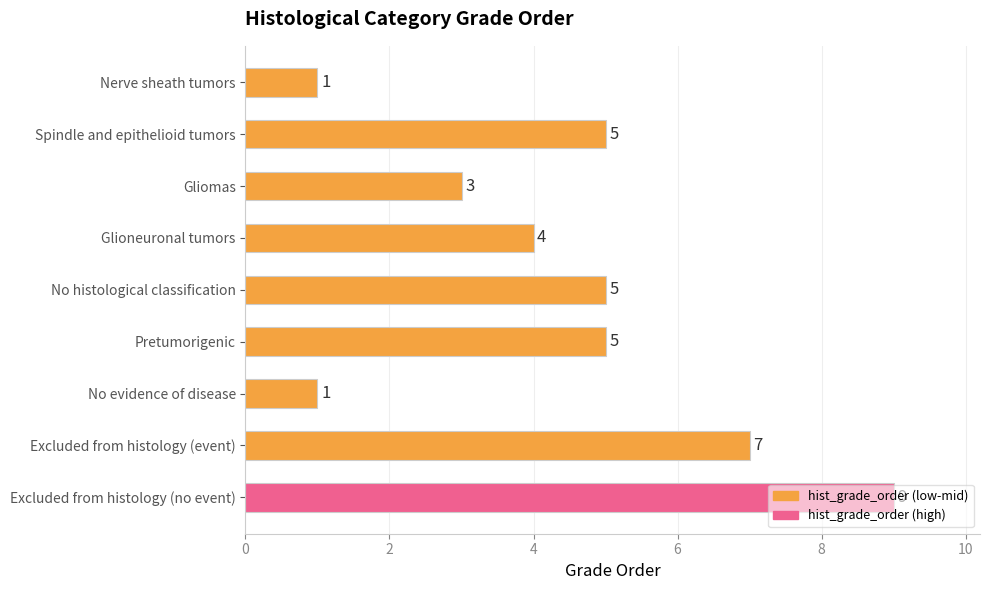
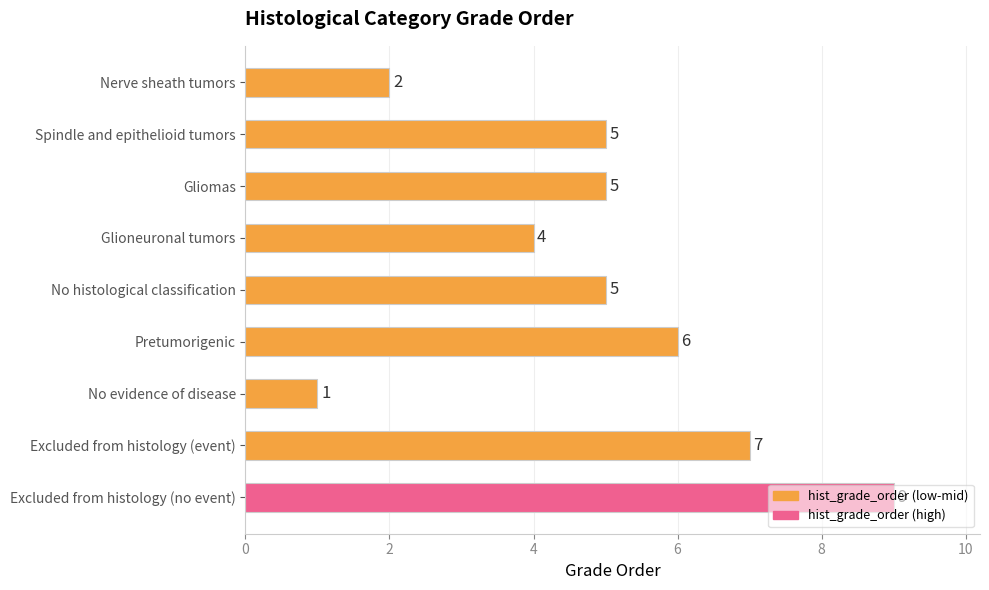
Nerve sheath tumors: 1 -> 2
Gliomas: 3 -> 5
Pretumorigenic: 5 -> 6
